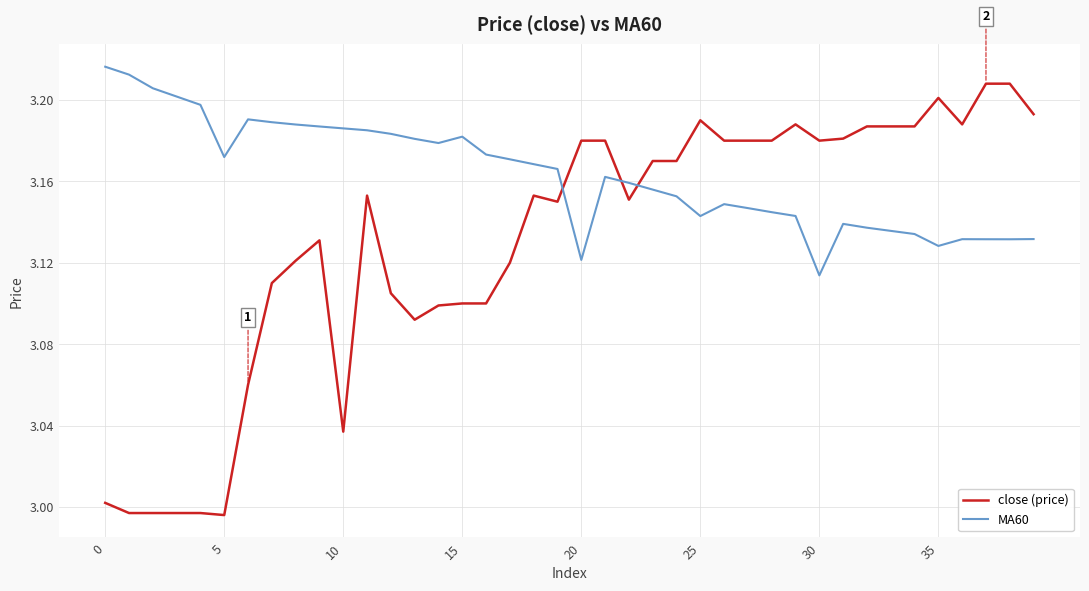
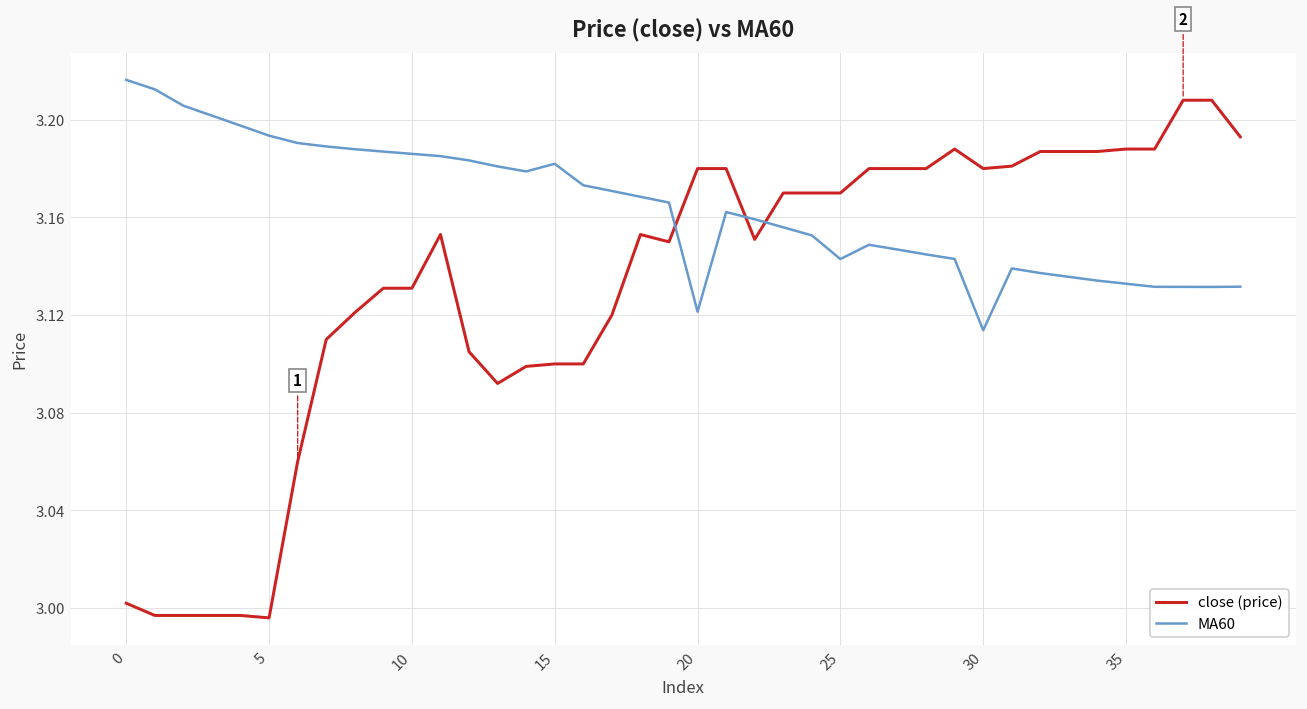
MA60, 5: 3.172 -> 3.193
close (price), 10: 3.037 -> 3.131
close (price), 25: 3.19 -> 3.17
close (price), 35: 3.201 -> 3.188
MA60, 35: 3.128 -> 3.133
